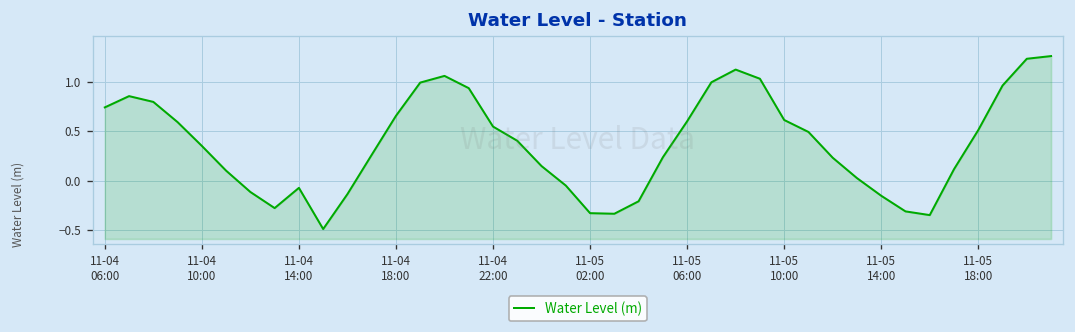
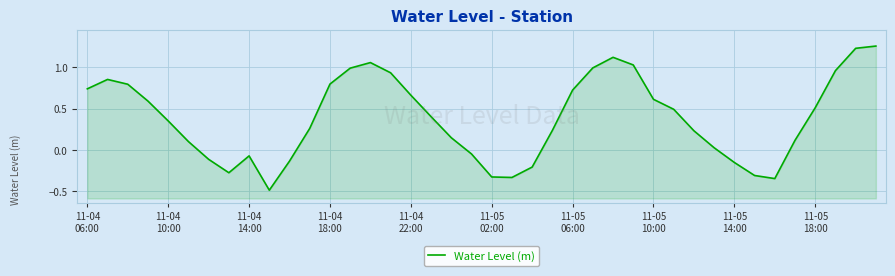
11-04 18:00: 0.7 -> 0.8
11-04 22:00: 0.5 -> 0.7
11-05 06:00: 0.6 -> 0.7
